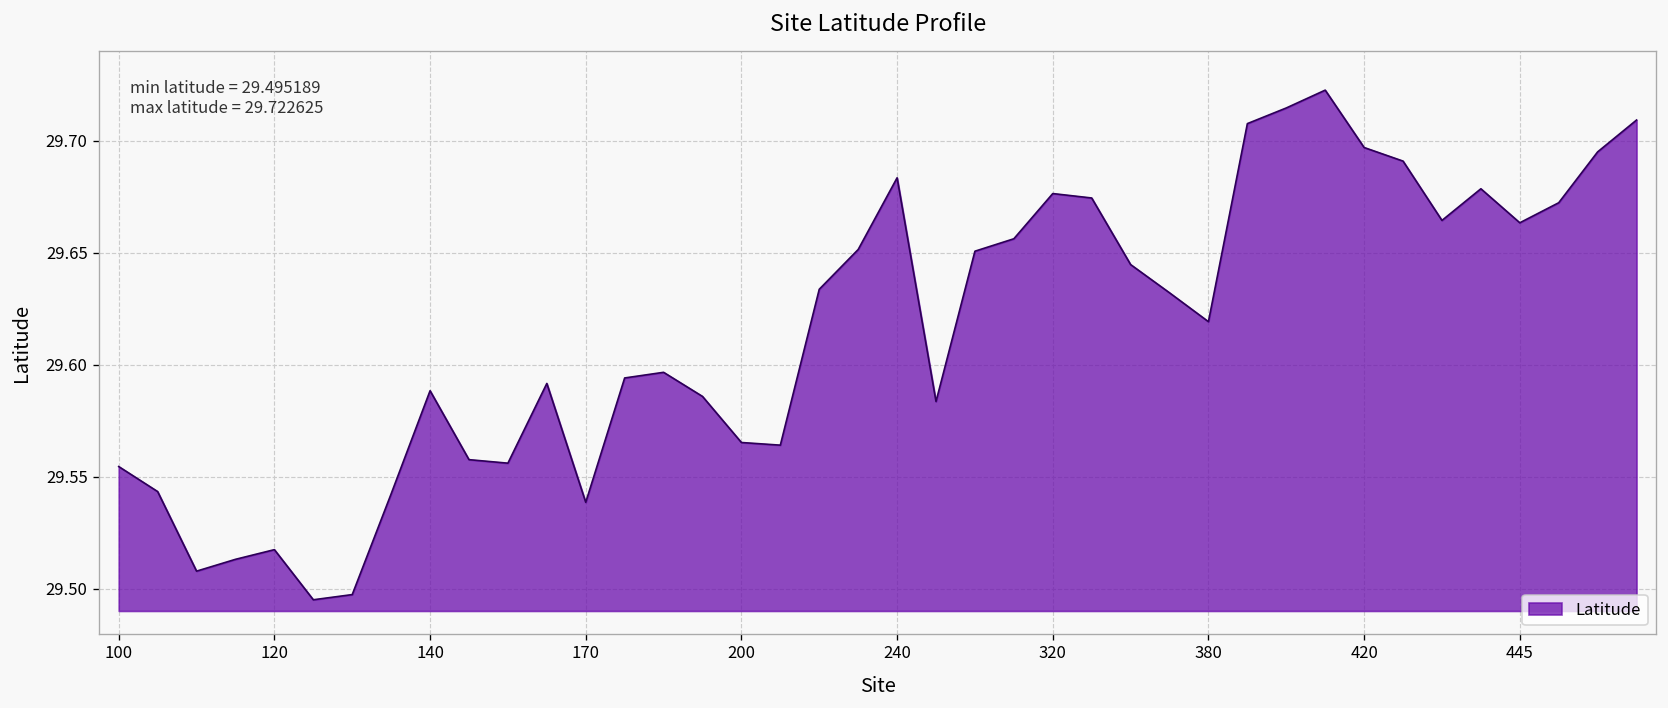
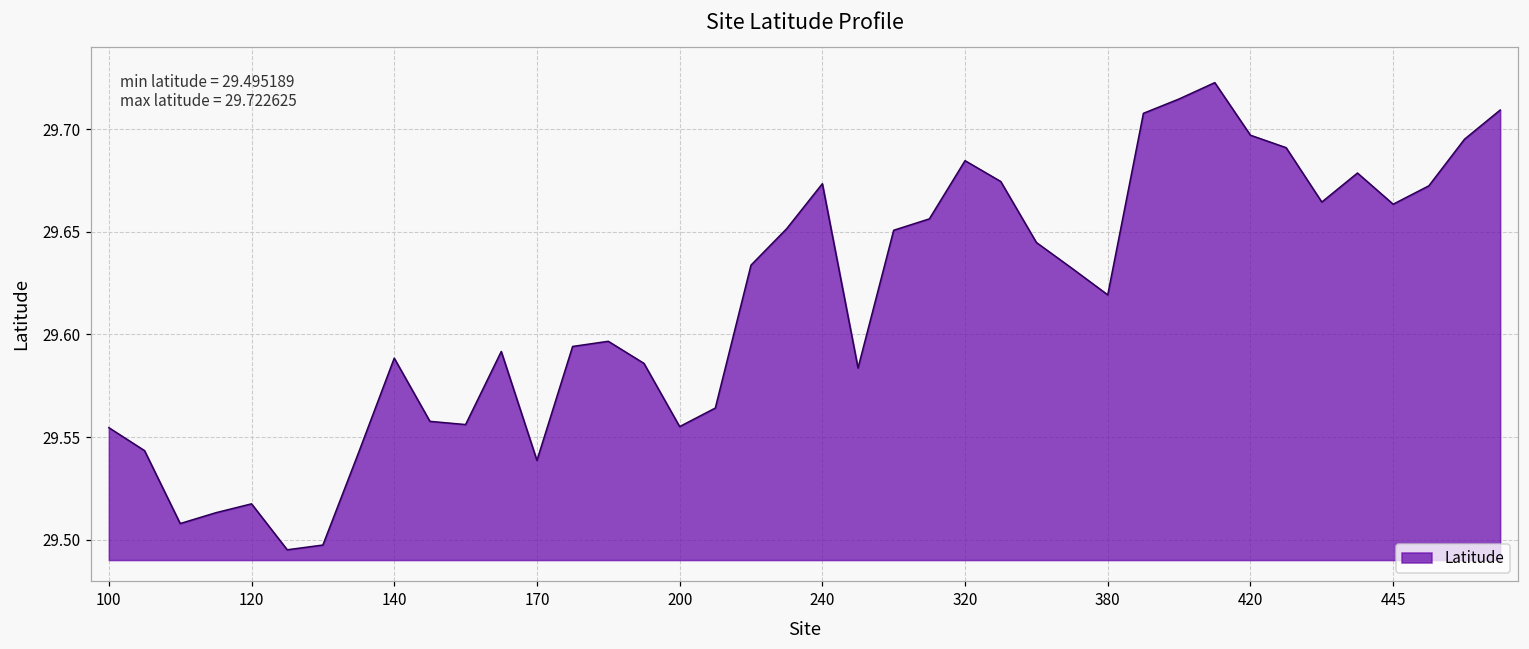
200: 29.565 -> 29.555
240: 29.684 -> 29.673
320: 29.676 -> 29.685
